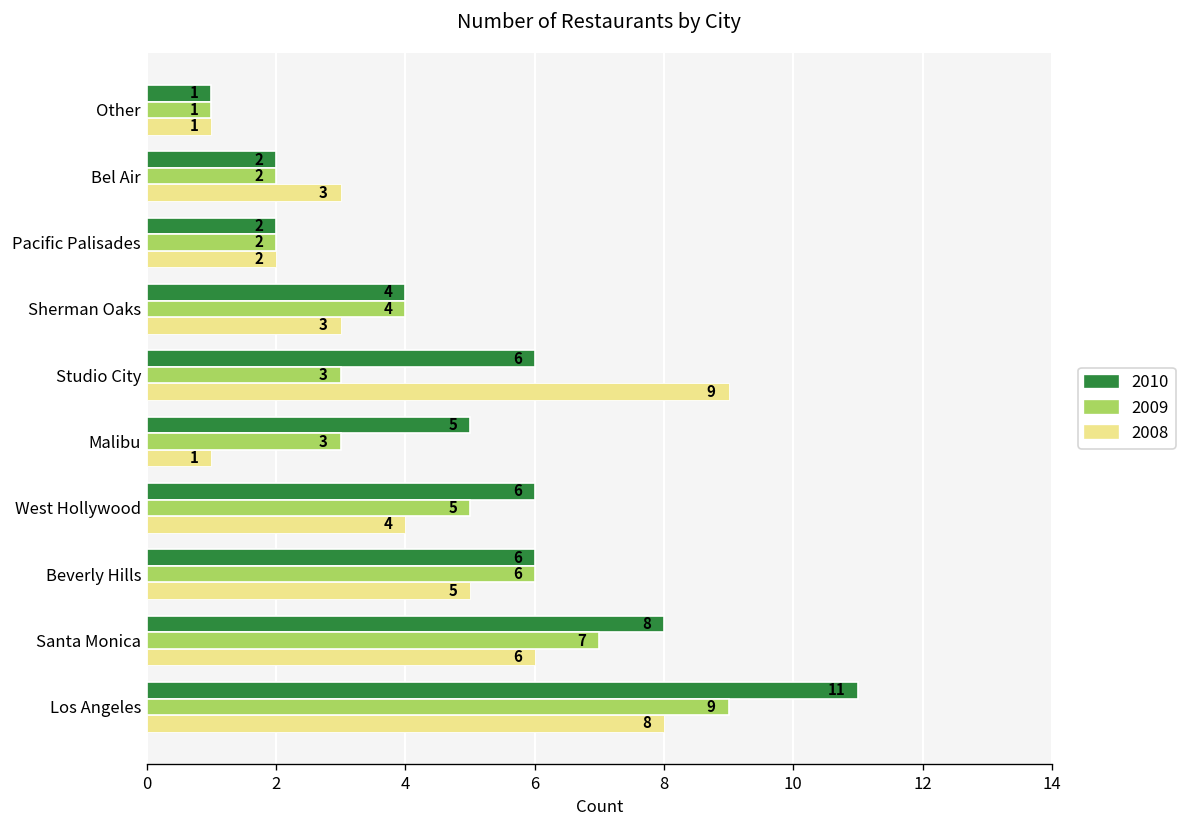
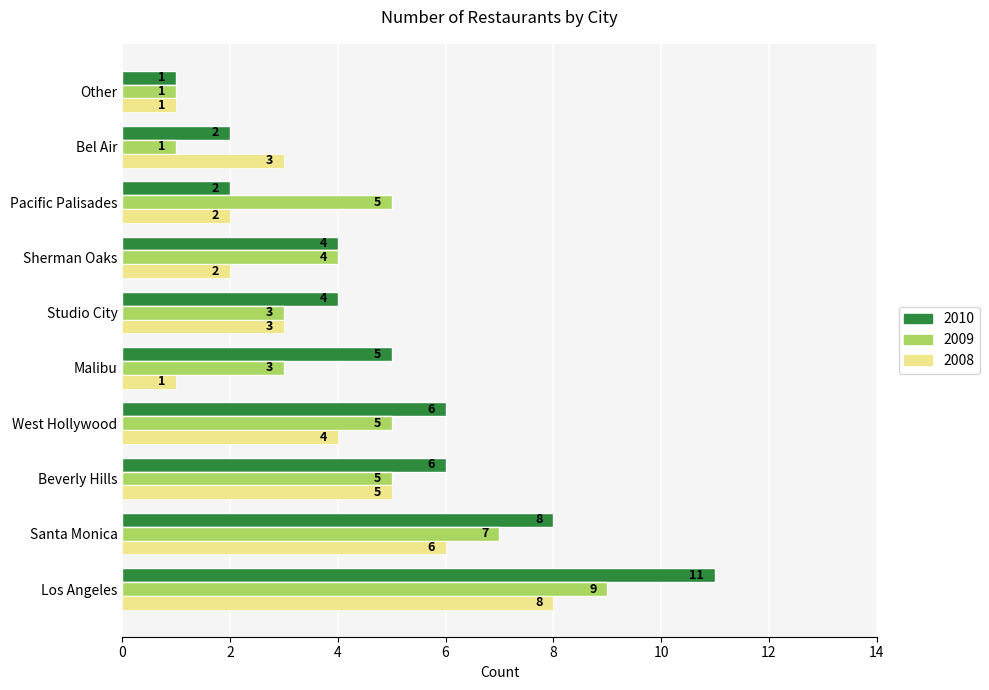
2009, Bel Air: 2 -> 1
2009, Pacific Palisades: 2 -> 5
2008, Sherman Oaks: 3 -> 2
2010, Studio City: 6 -> 4
2008, Studio City: 9 -> 3
2009, Beverly Hills: 6 -> 5
